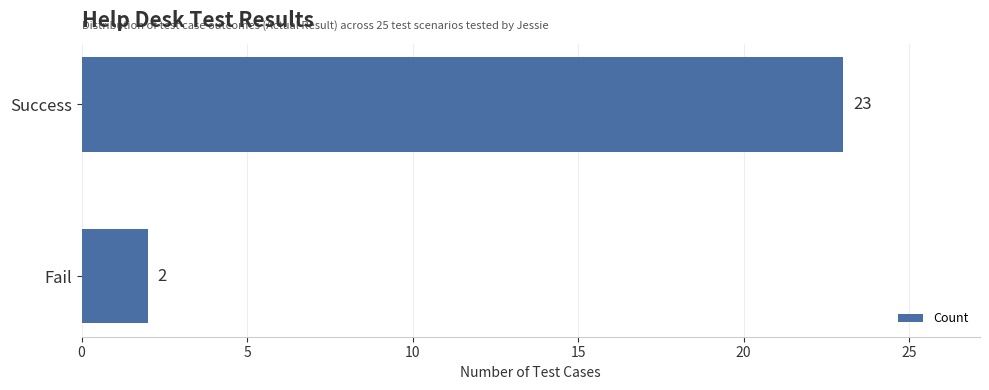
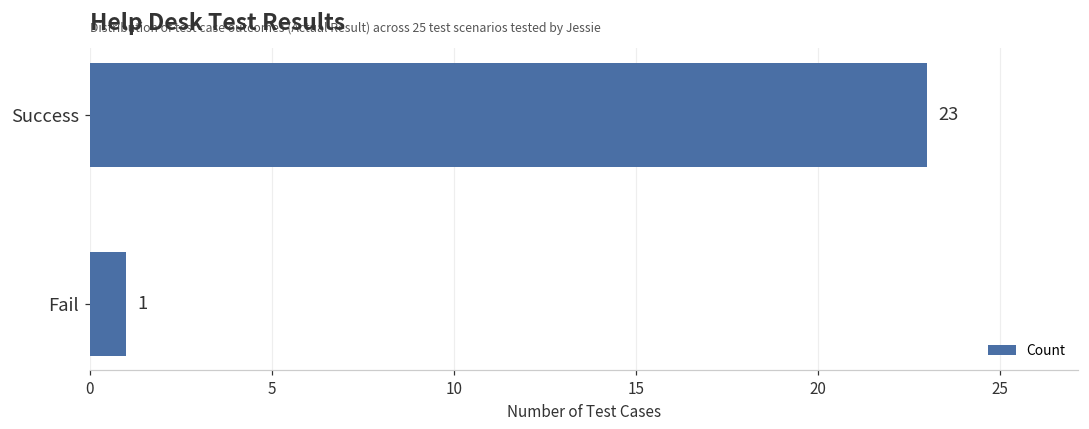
Fail: 2 -> 1
